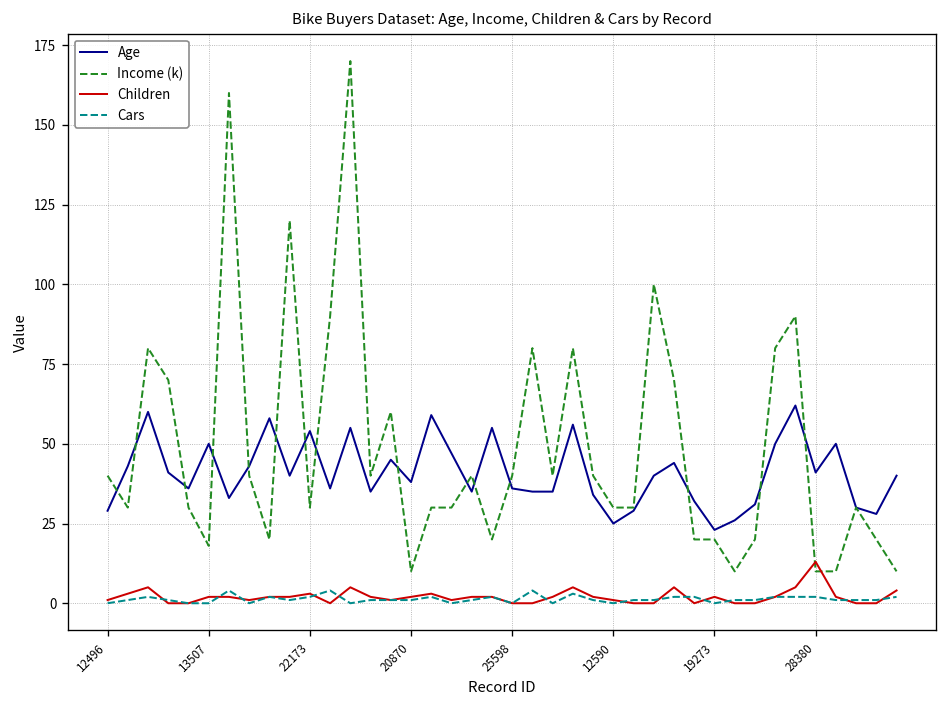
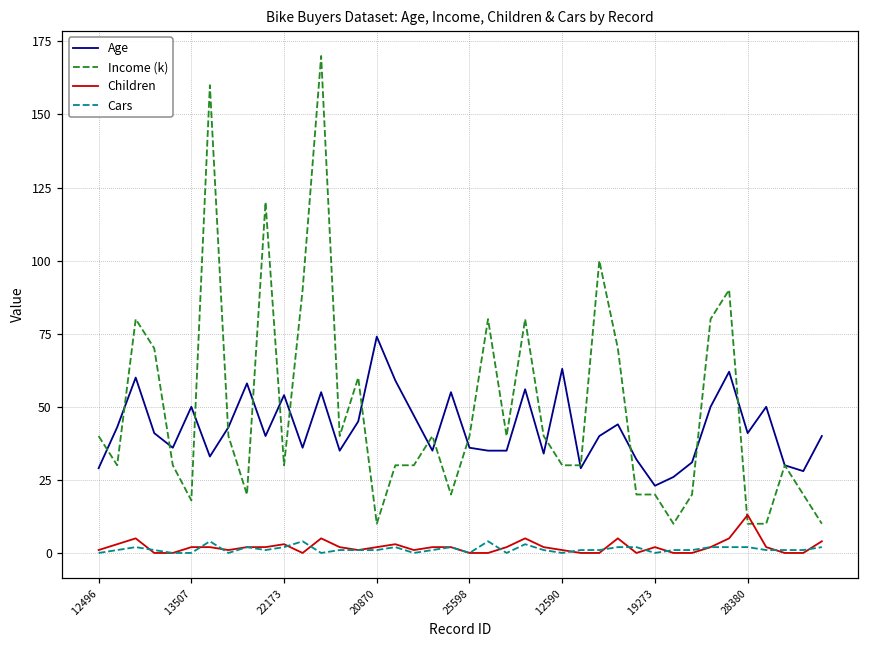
Age, 20870: 38 -> 74
Age, 12590: 25 -> 63
